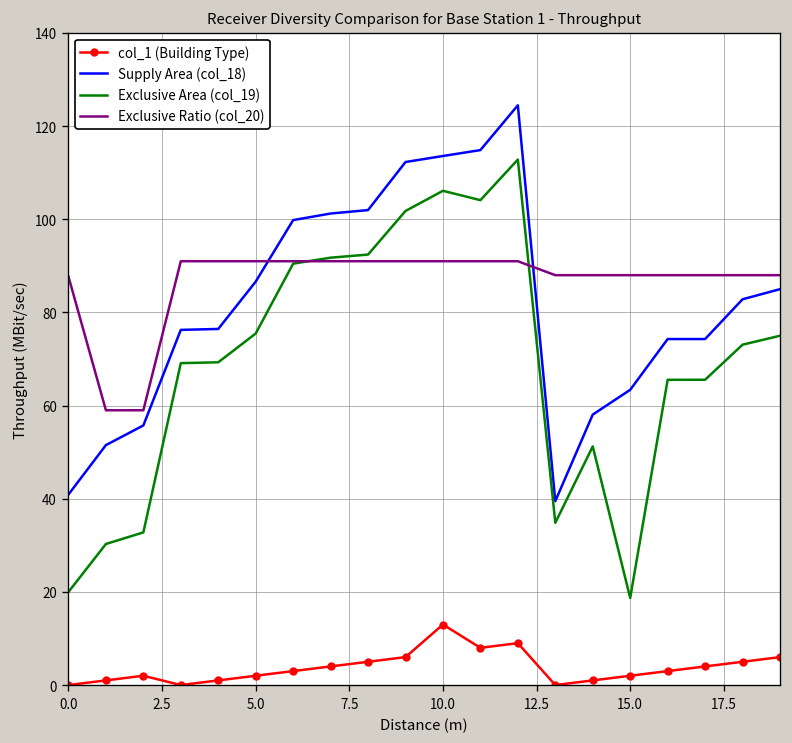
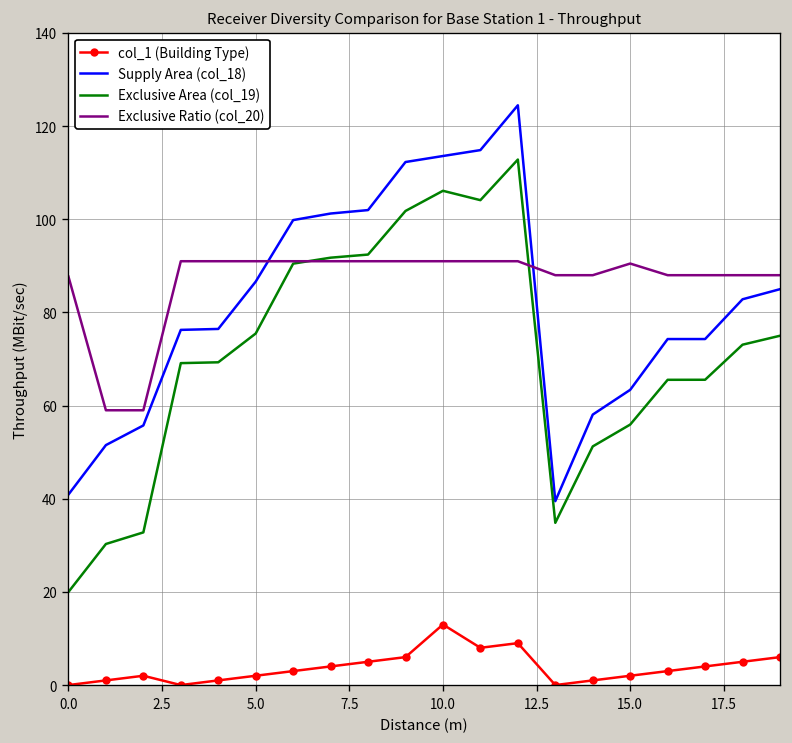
Exclusive Area (col_19), 15.0: 19 -> 56
Exclusive Ratio (col_20), 15.0: 88 -> 91
